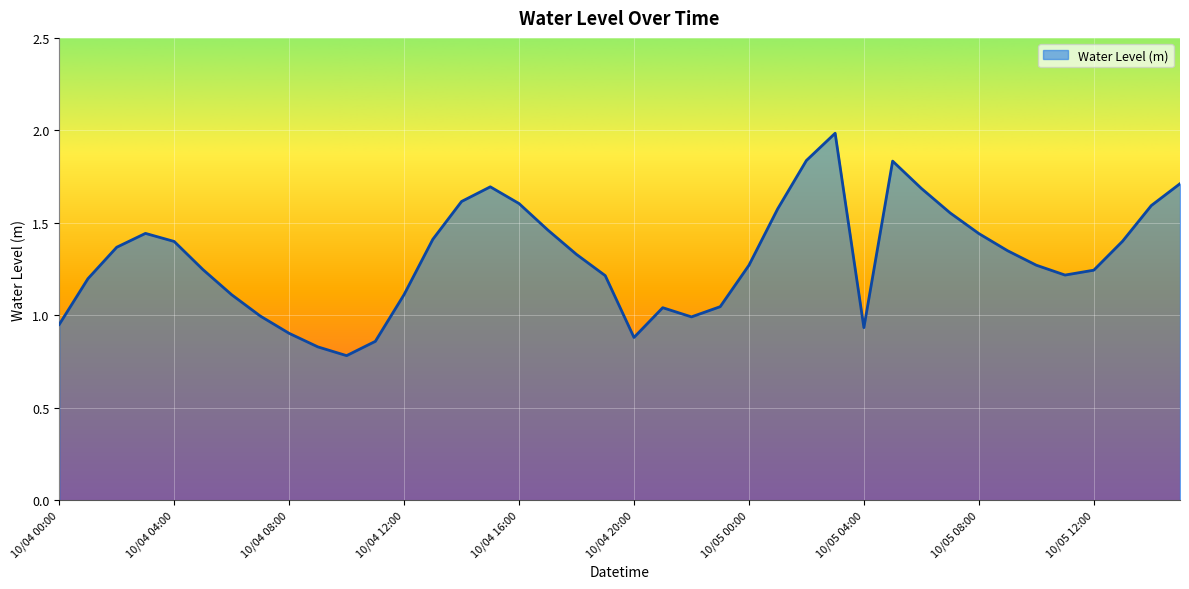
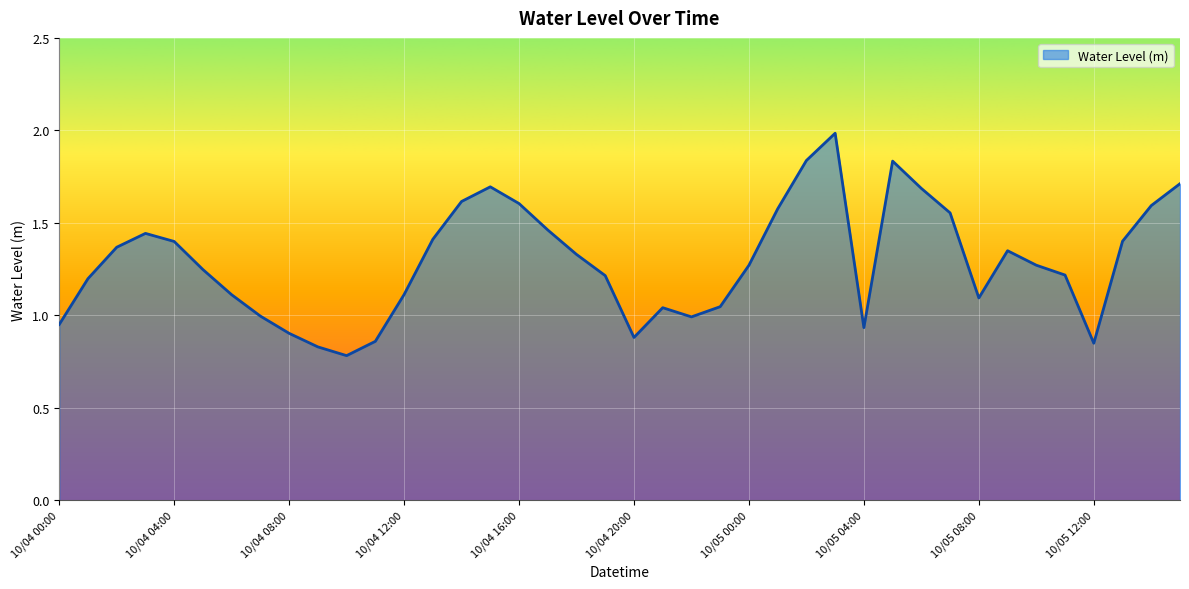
10/05 08:00: 1.44 -> 1.09
10/05 12:00: 1.24 -> 0.85
